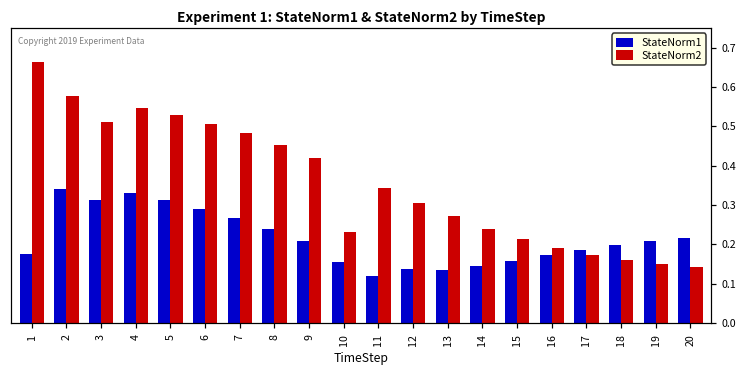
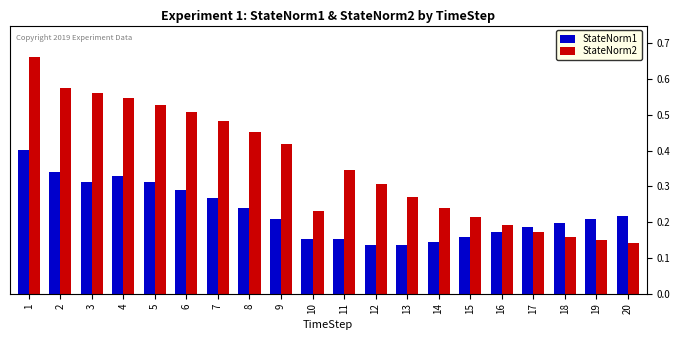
StateNorm1, 1: 0.18 -> 0.40
StateNorm2, 3: 0.51 -> 0.56
StateNorm1, 11: 0.12 -> 0.15
